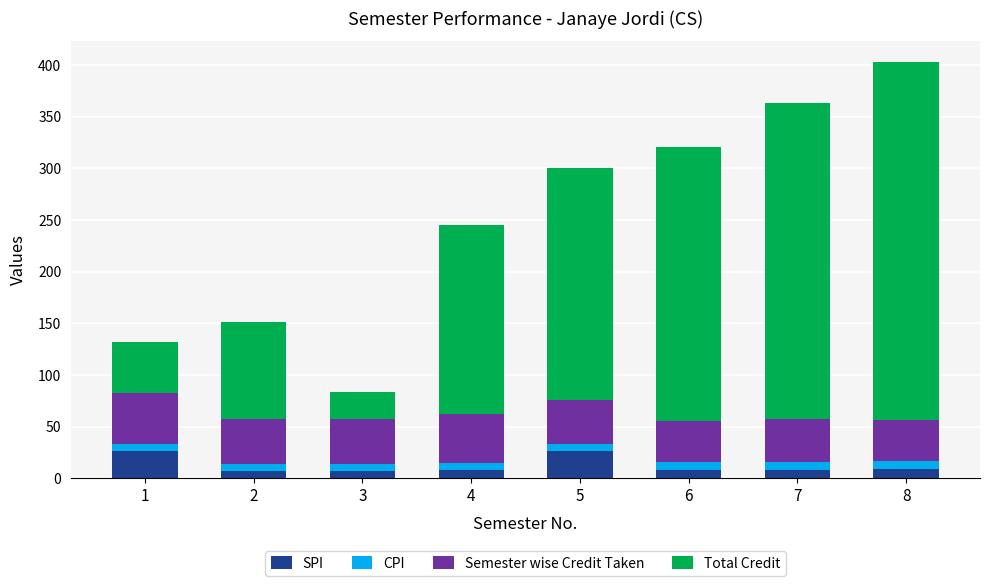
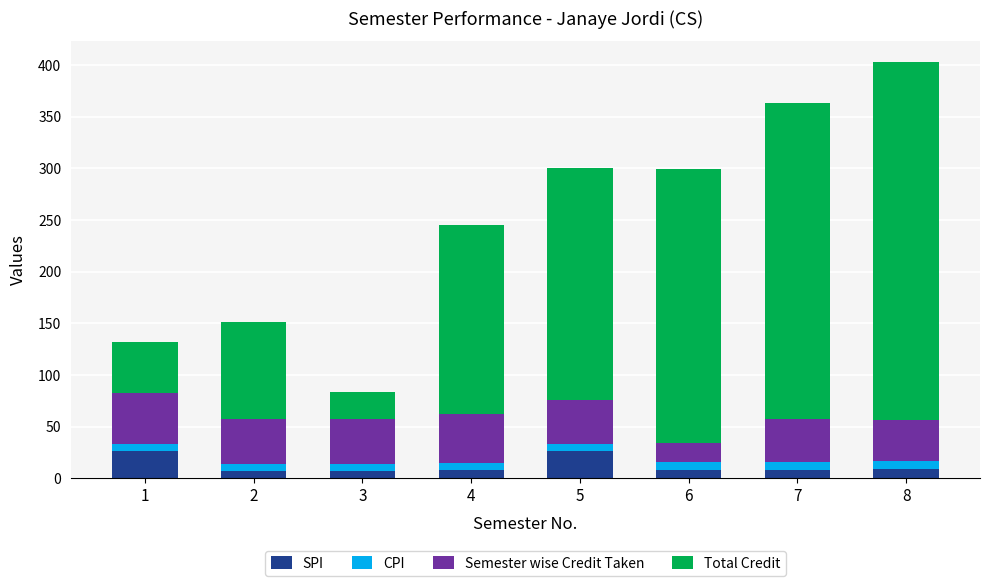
Semester wise Credit Taken, 6: 40 -> 19
